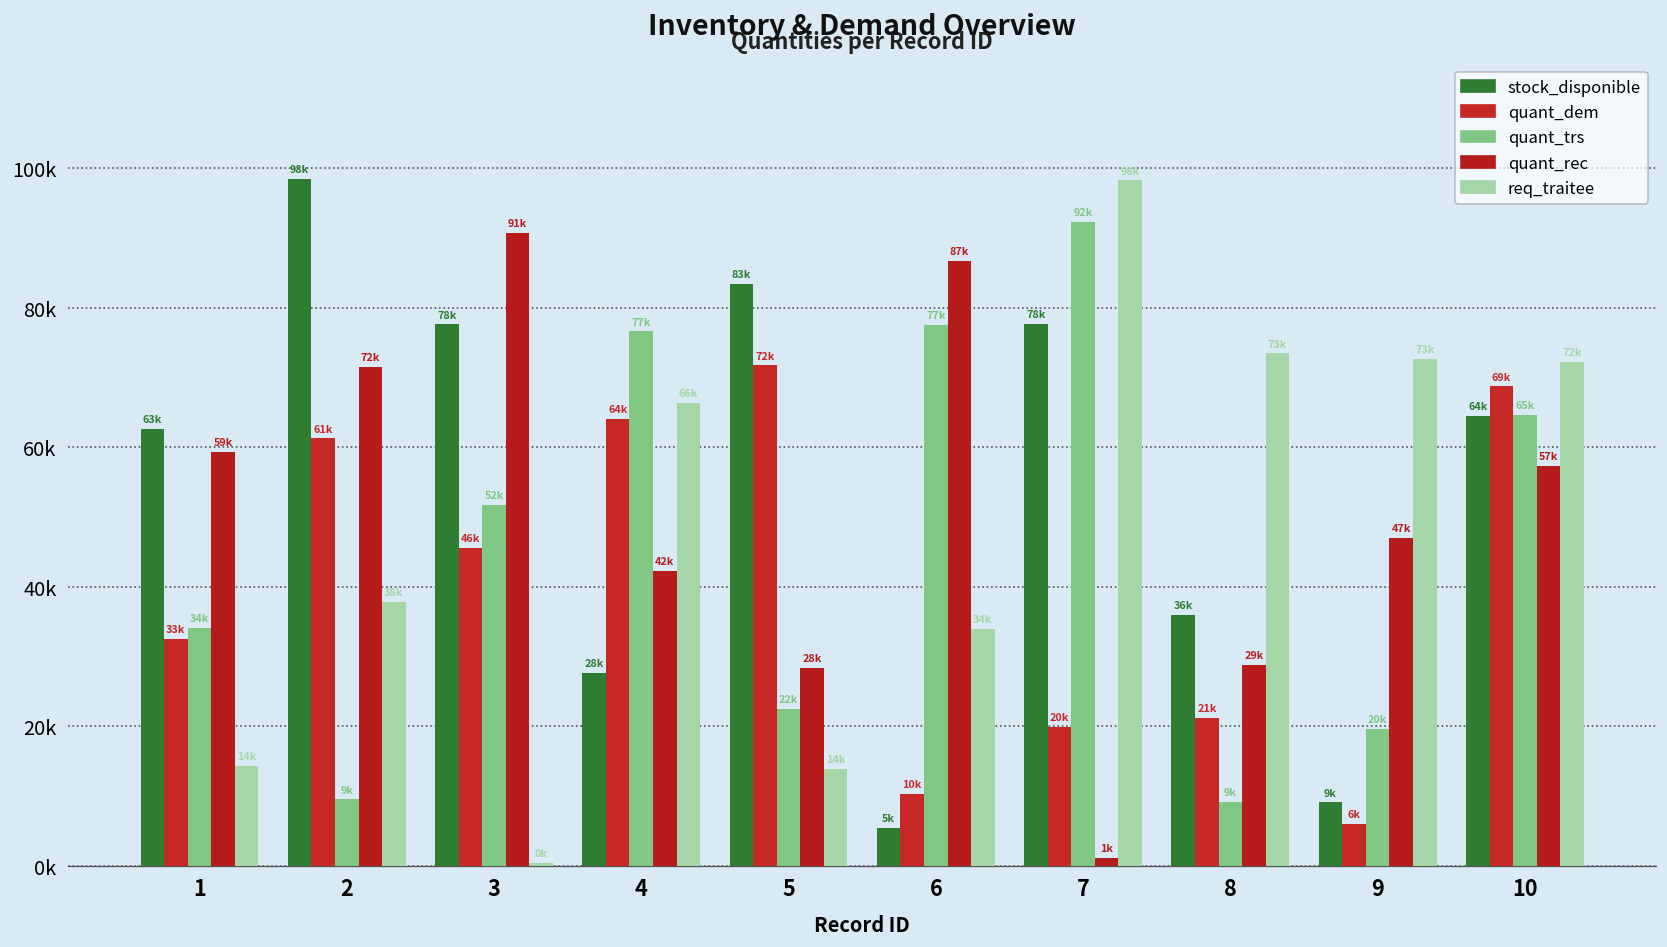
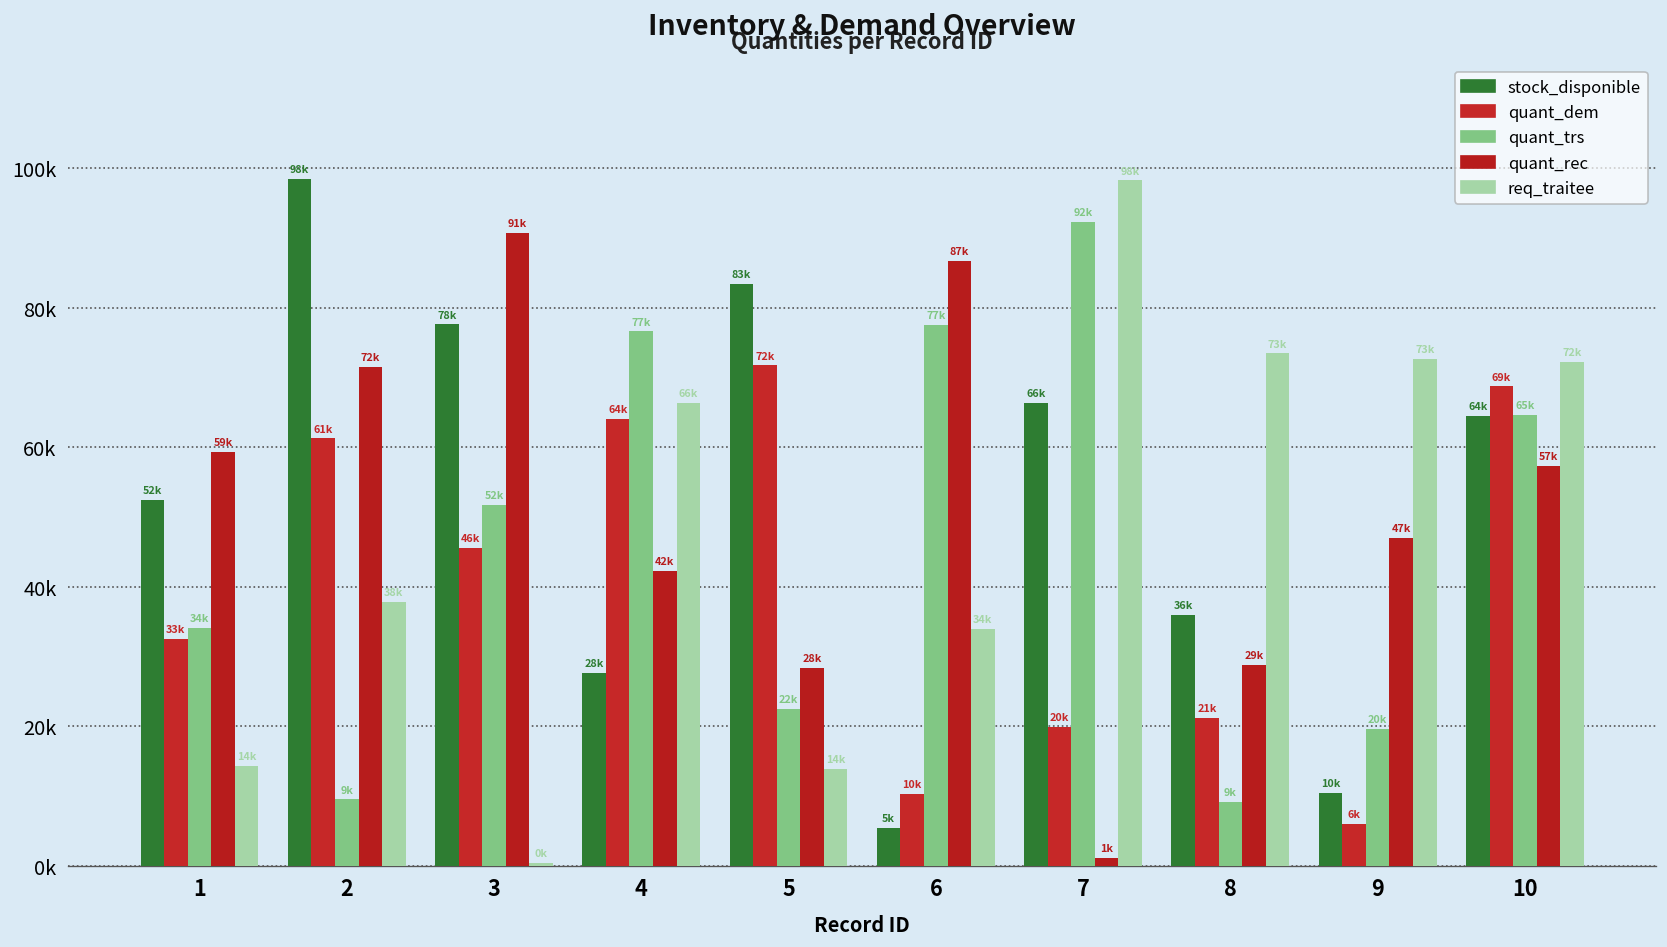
stock_disponible, 1: 63k -> 52k
stock_disponible, 7: 78k -> 66k
stock_disponible, 9: 9k -> 10k
